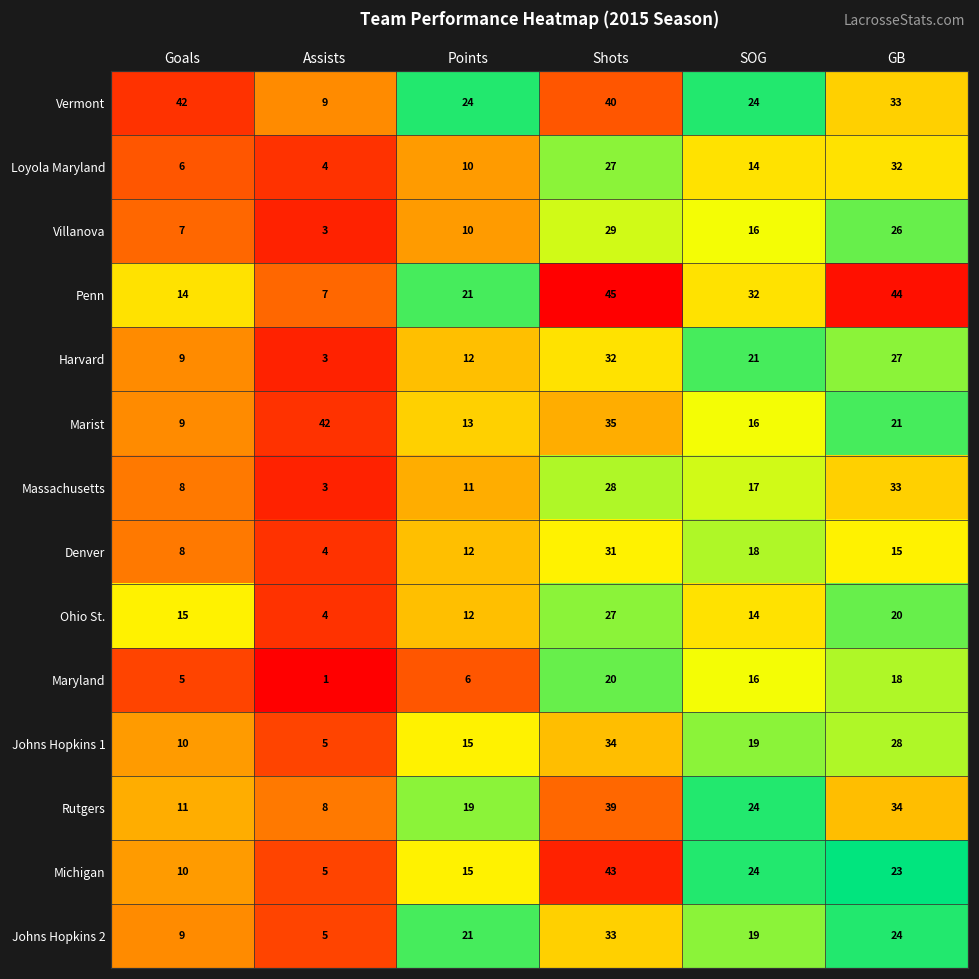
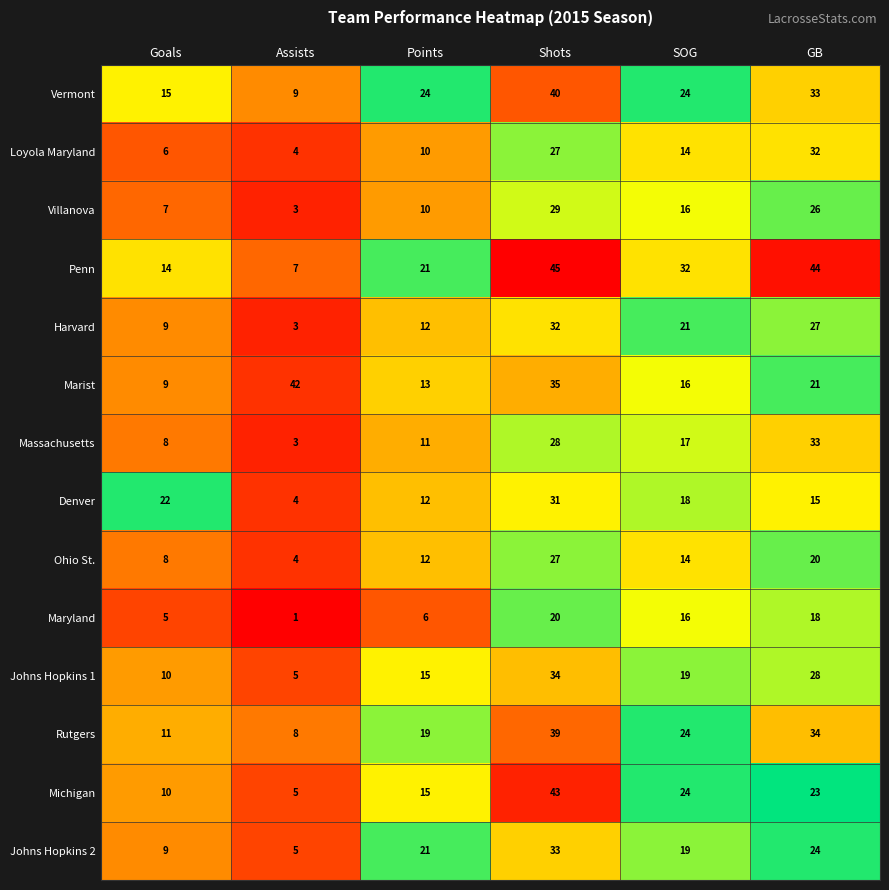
Vermont, Goals: 42 -> 15
Denver, Goals: 8 -> 22
Ohio St., Goals: 15 -> 8
